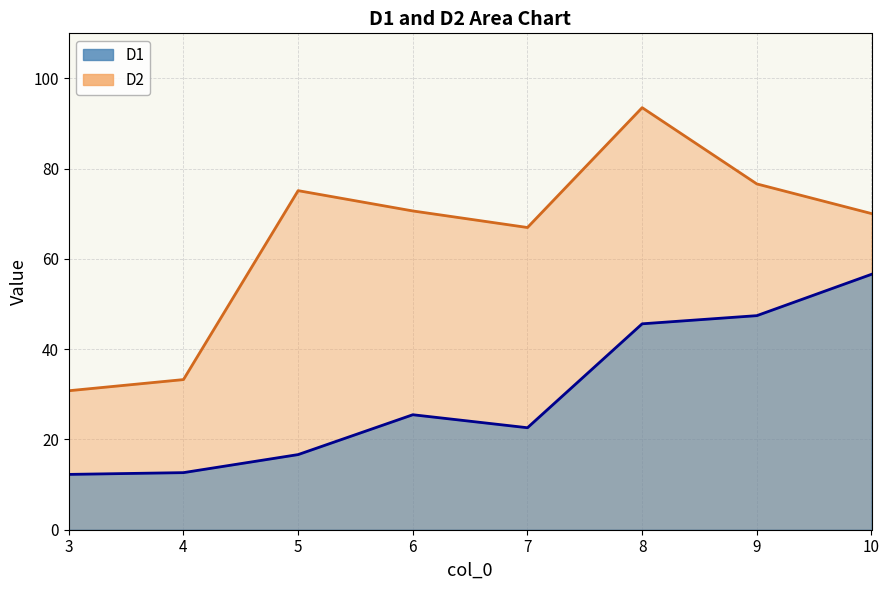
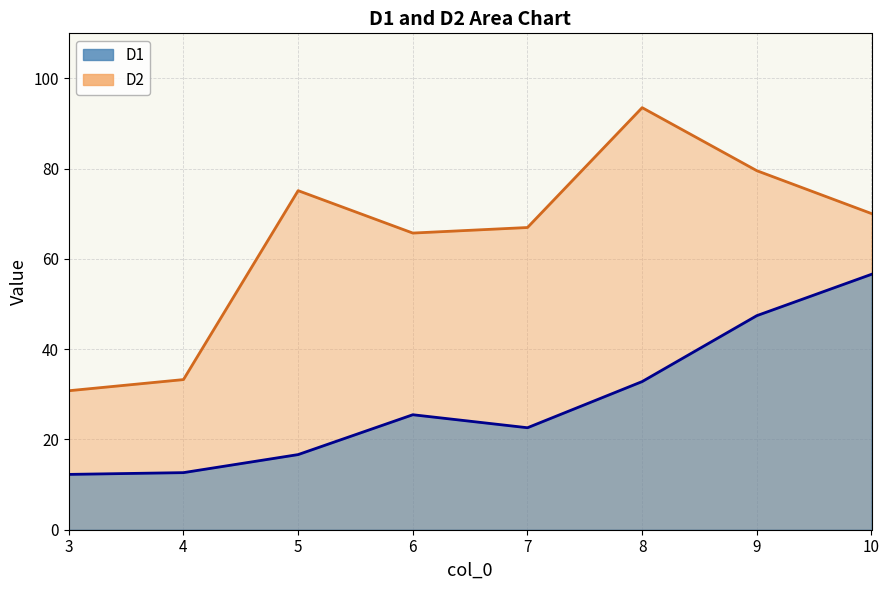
D2, 6: 71 -> 66
D1, 8: 46 -> 33
D2, 9: 77 -> 80
